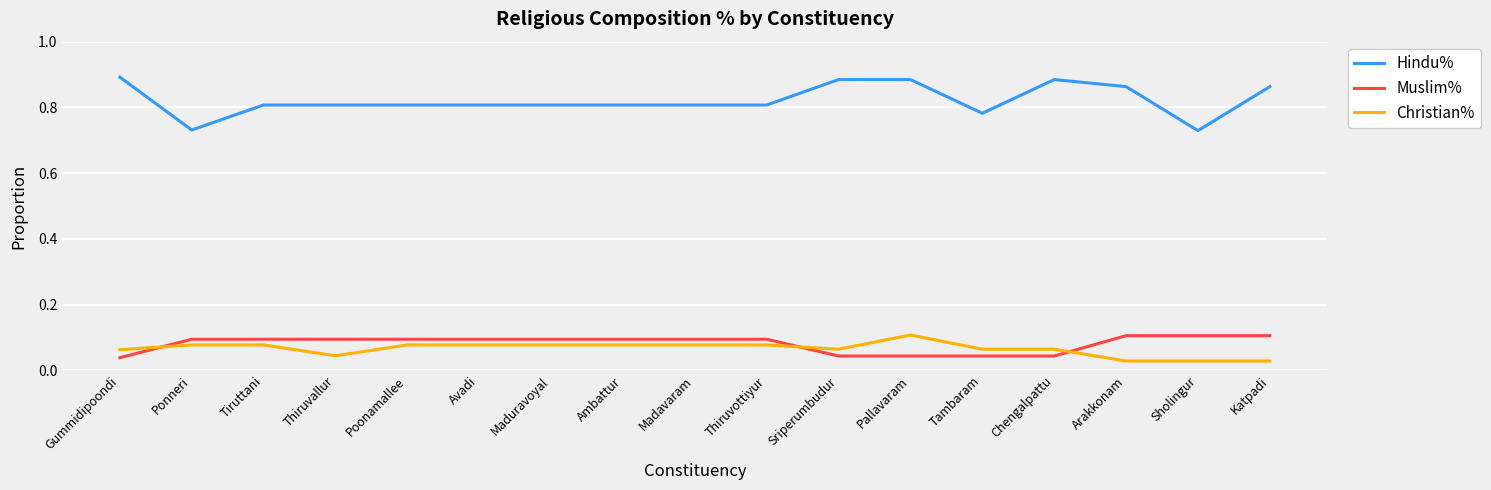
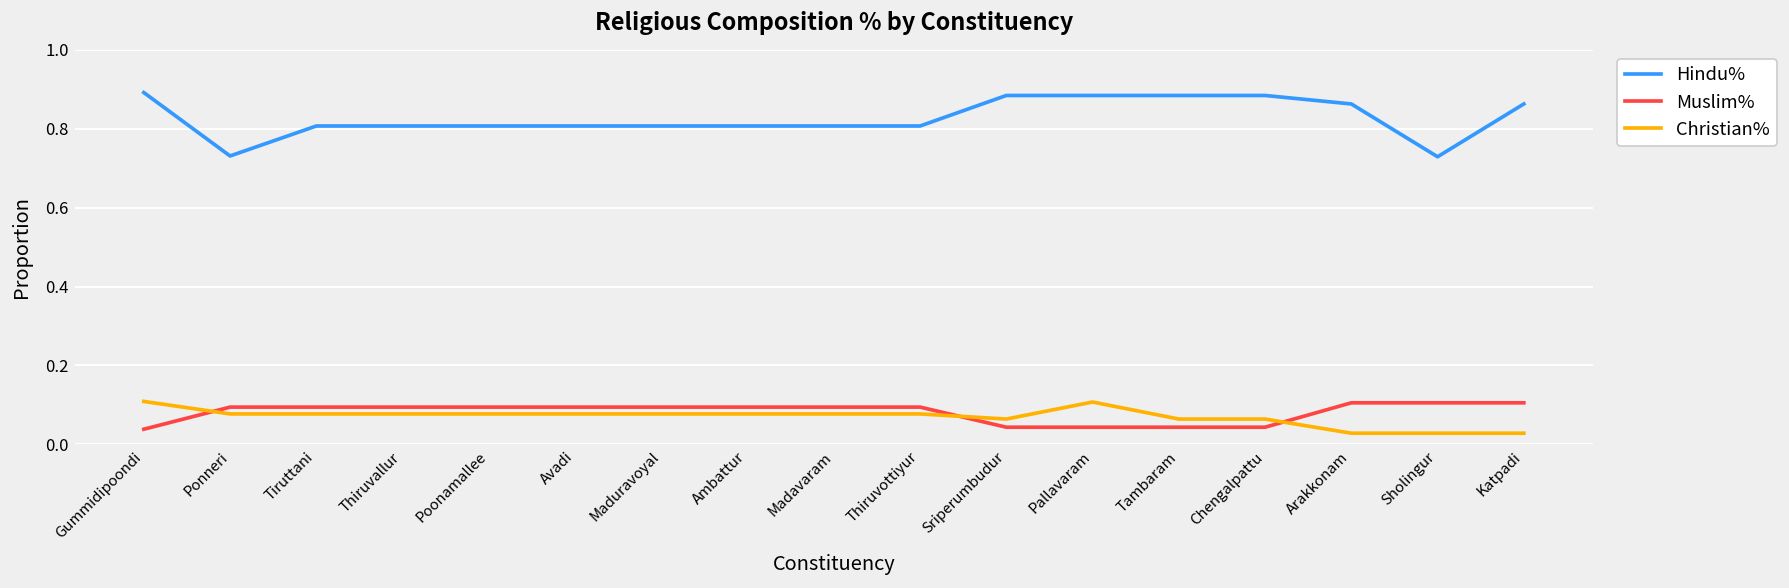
Christian%, Gummidipoondi: 0.06 -> 0.11
Christian%, Thiruvallur: 0.04 -> 0.08
Hindu%, Tambaram: 0.78 -> 0.88
